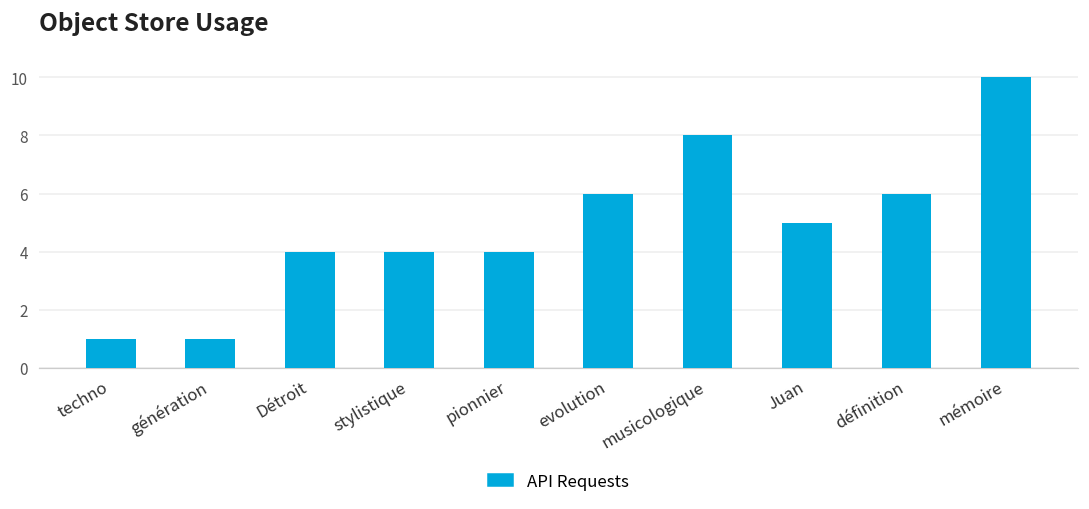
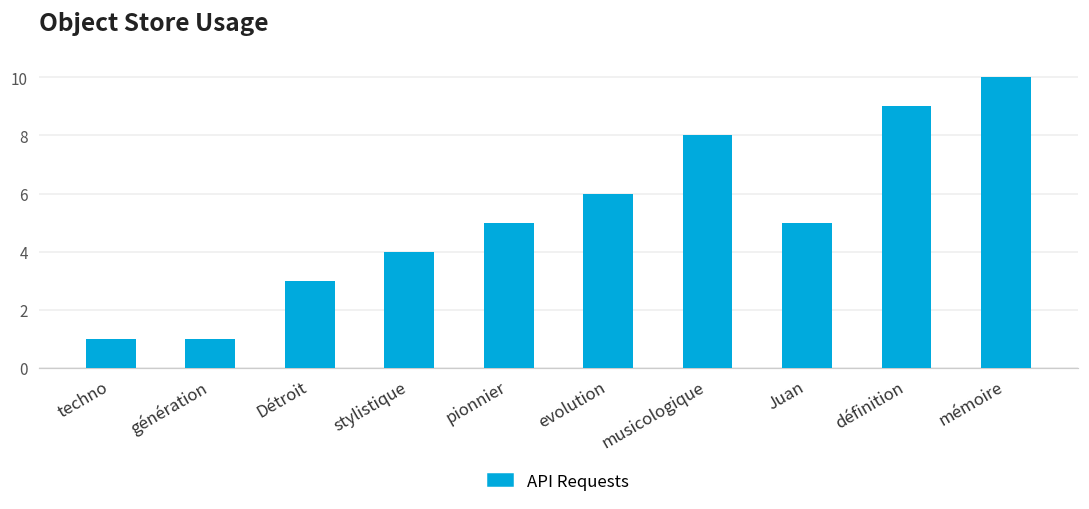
Détroit: 4 -> 3
pionnier: 4 -> 5
définition: 6 -> 9
